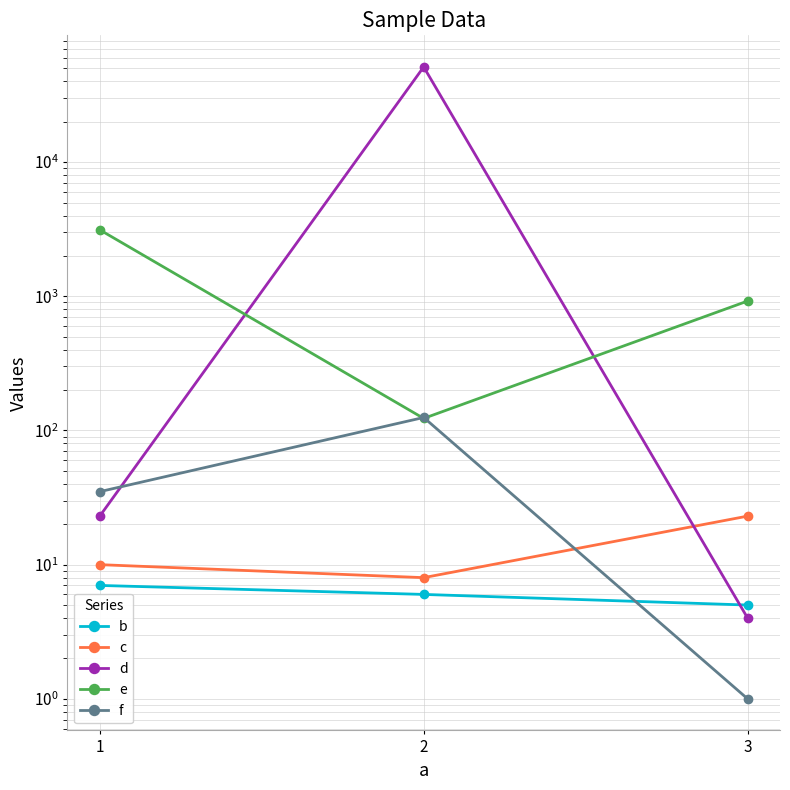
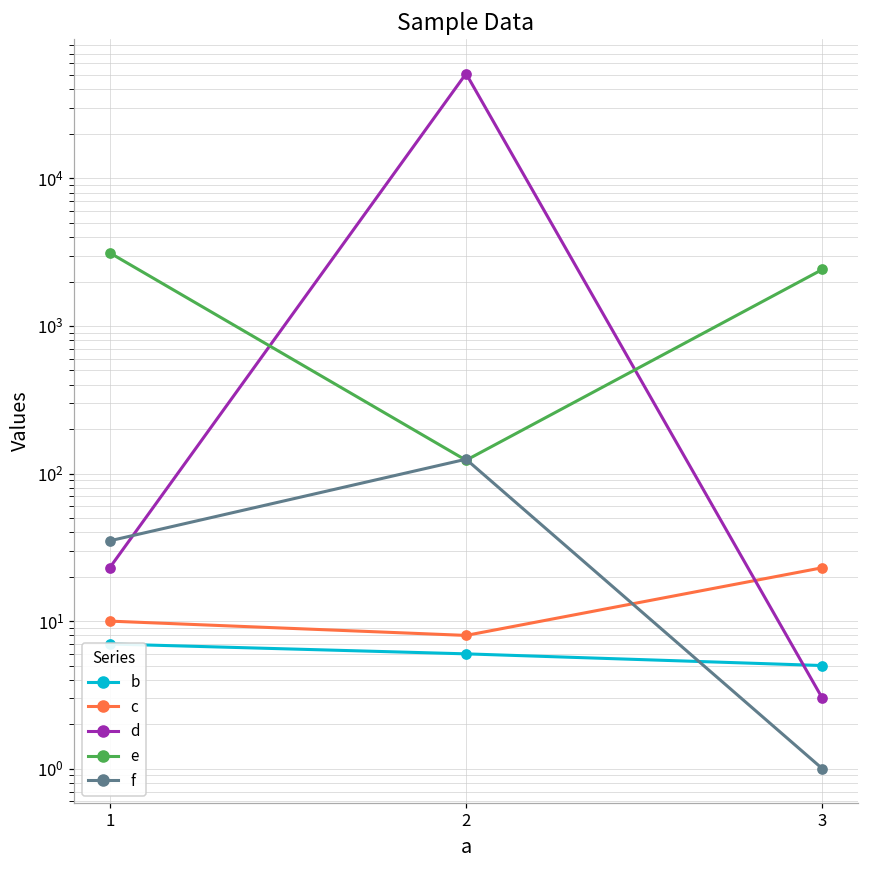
d, 3: 4 -> 3
e, 3: 900 -> 2400
